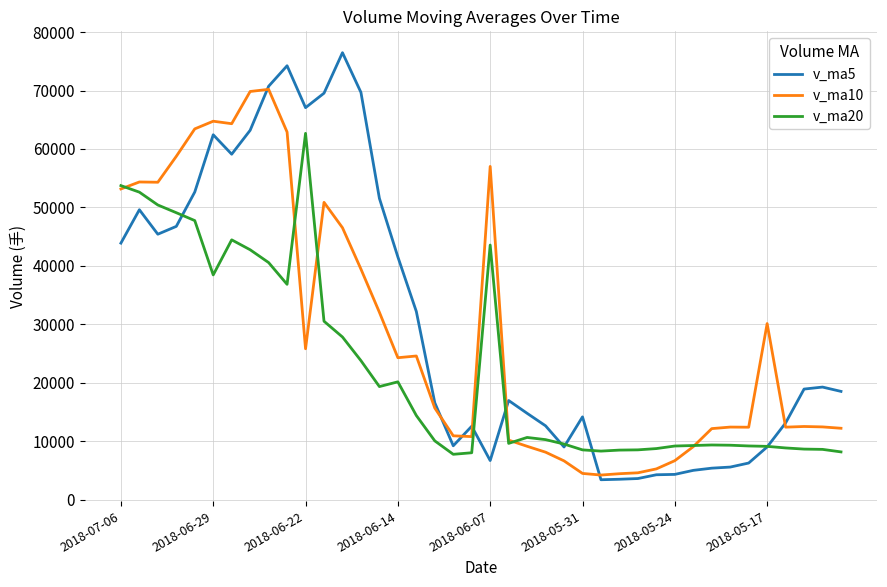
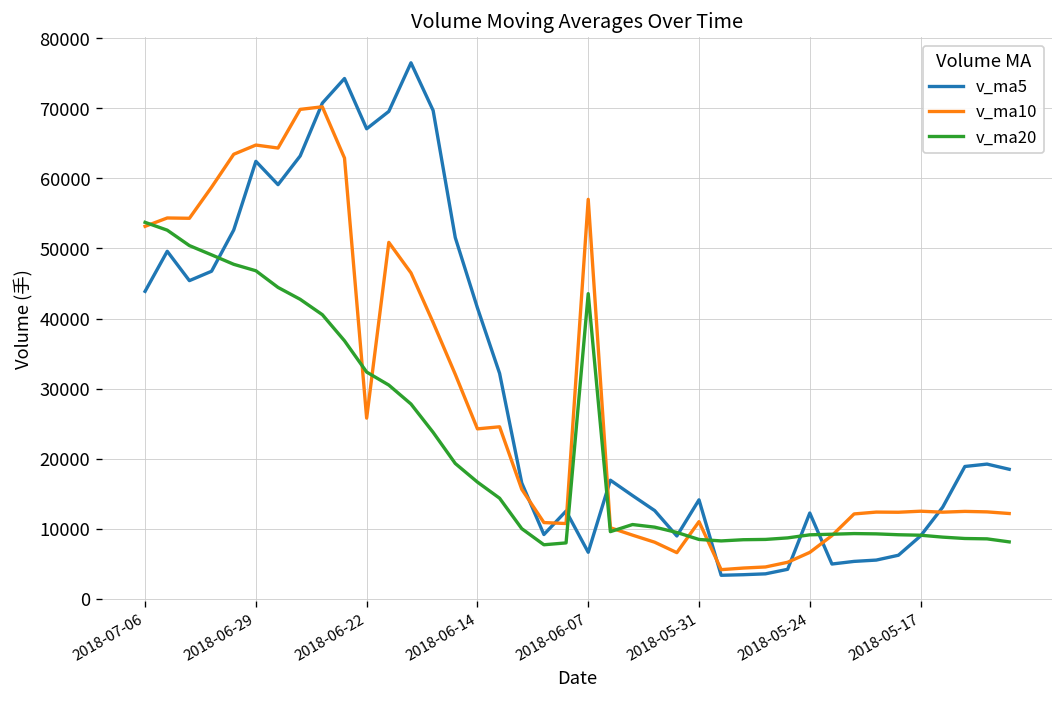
v_ma20, 2018-06-29: 38000 -> 47000
v_ma20, 2018-06-22: 63000 -> 32000
v_ma20, 2018-06-14: 20000 -> 17000
v_ma10, 2018-05-31: 4000 -> 11000
v_ma5, 2018-05-24: 4000 -> 12000
v_ma10, 2018-05-17: 30000 -> 13000
